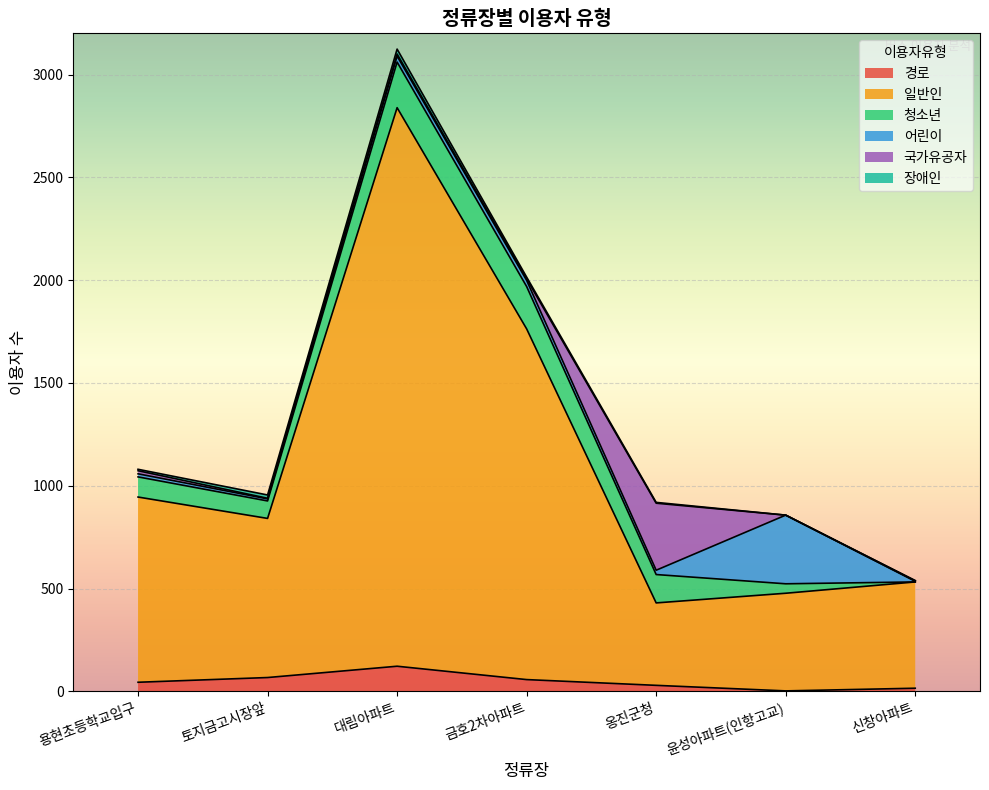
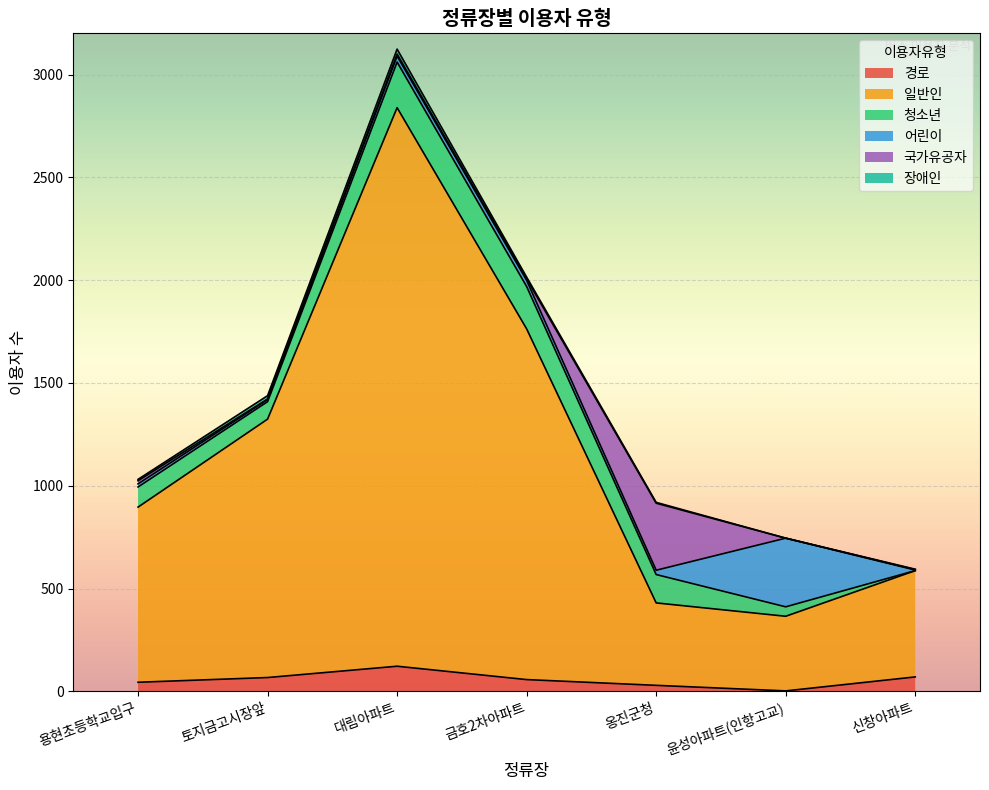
일반인, 용현초등학교입구: 900 -> 850
일반인, 토지금고시장앞: 770 -> 1260
일반인, 윤성아파트(인항고교): 480 -> 360
경로, 신창아파트: 20 -> 70
